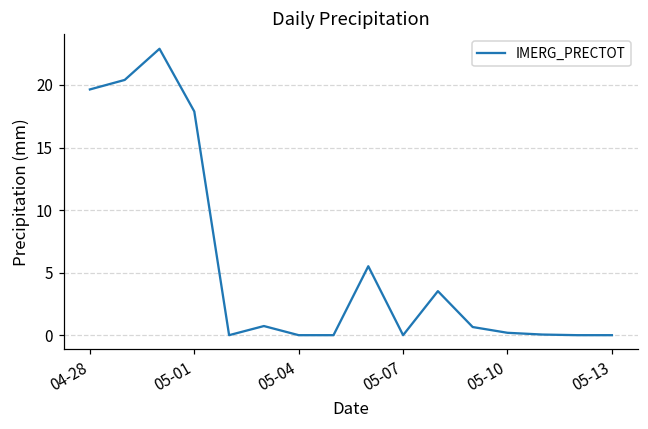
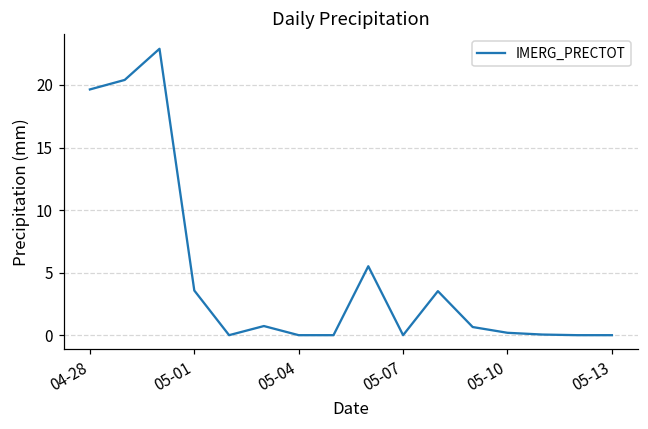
05-01: 17.9 -> 3.6
